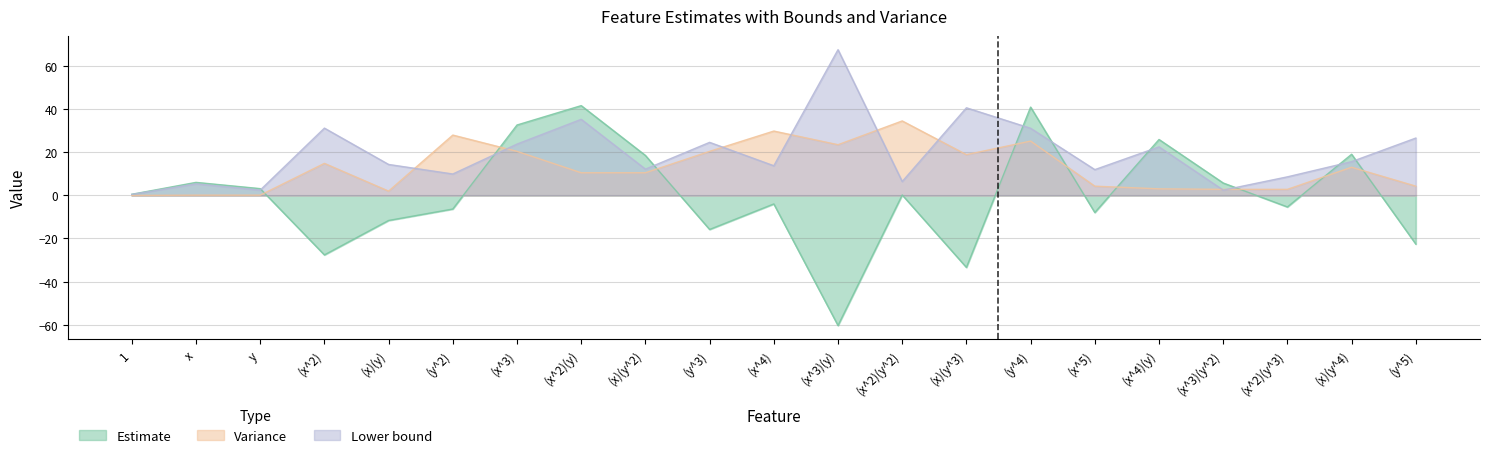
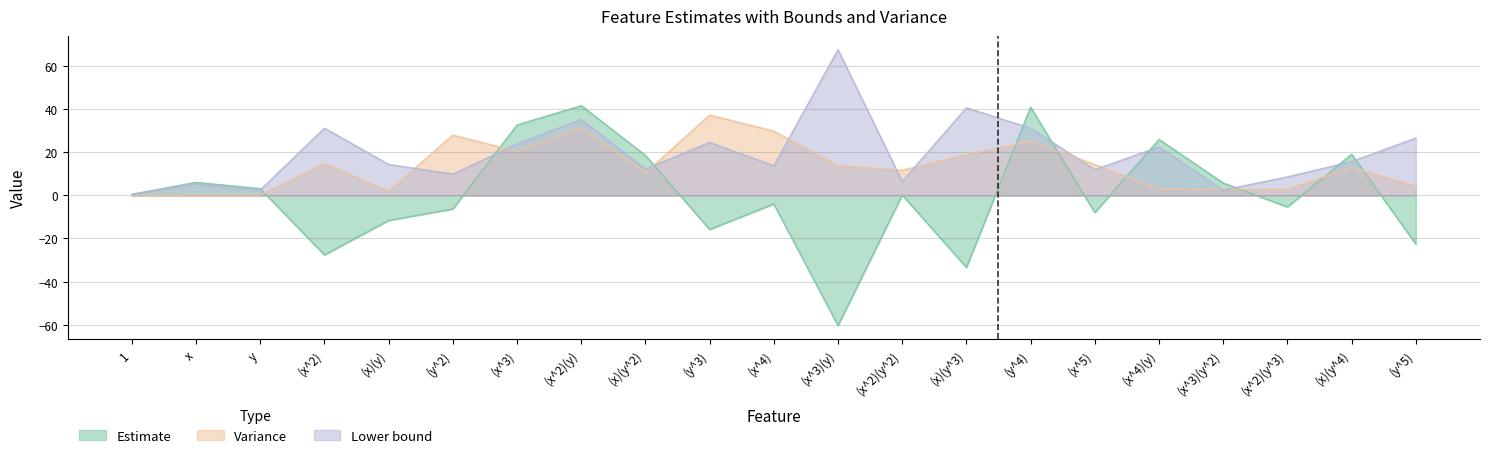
Variance, (x^2)(y): 11 -> 31
Variance, (y^3): 20 -> 37
Variance, (x^3)(y): 24 -> 14
Variance, (x^2)(y^2): 35 -> 12
Variance, (x^5): 4 -> 14
